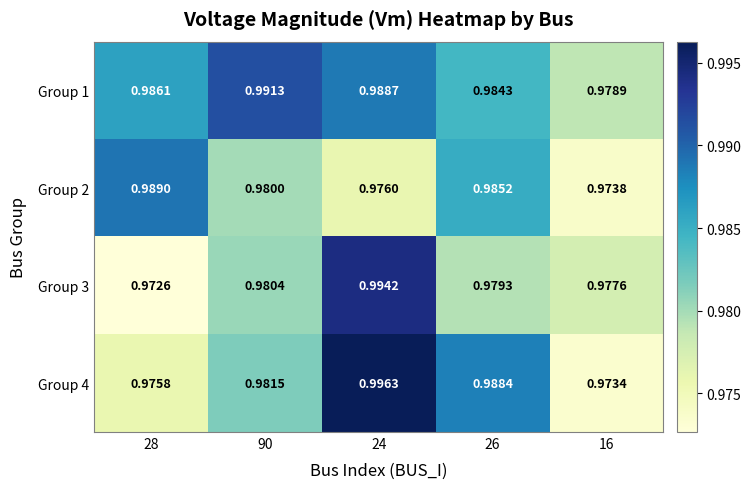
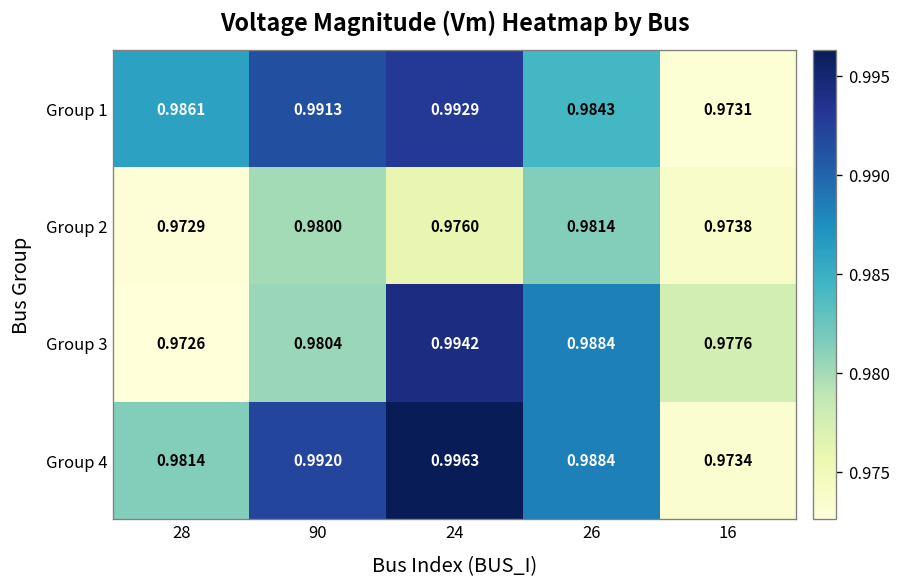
Group 1, 24: 0.9887 -> 0.9929
Group 1, 16: 0.9789 -> 0.9731
Group 2, 28: 0.9890 -> 0.9729
Group 2, 26: 0.9852 -> 0.9814
Group 3, 26: 0.9793 -> 0.9884
Group 4, 28: 0.9758 -> 0.9814
Group 4, 90: 0.9815 -> 0.9920
